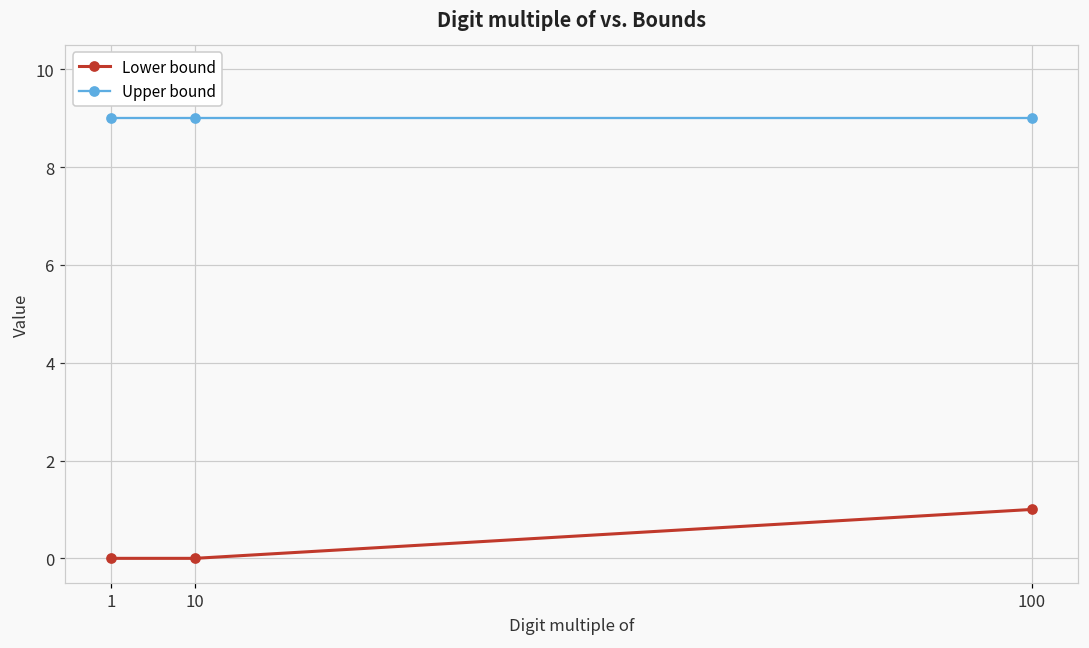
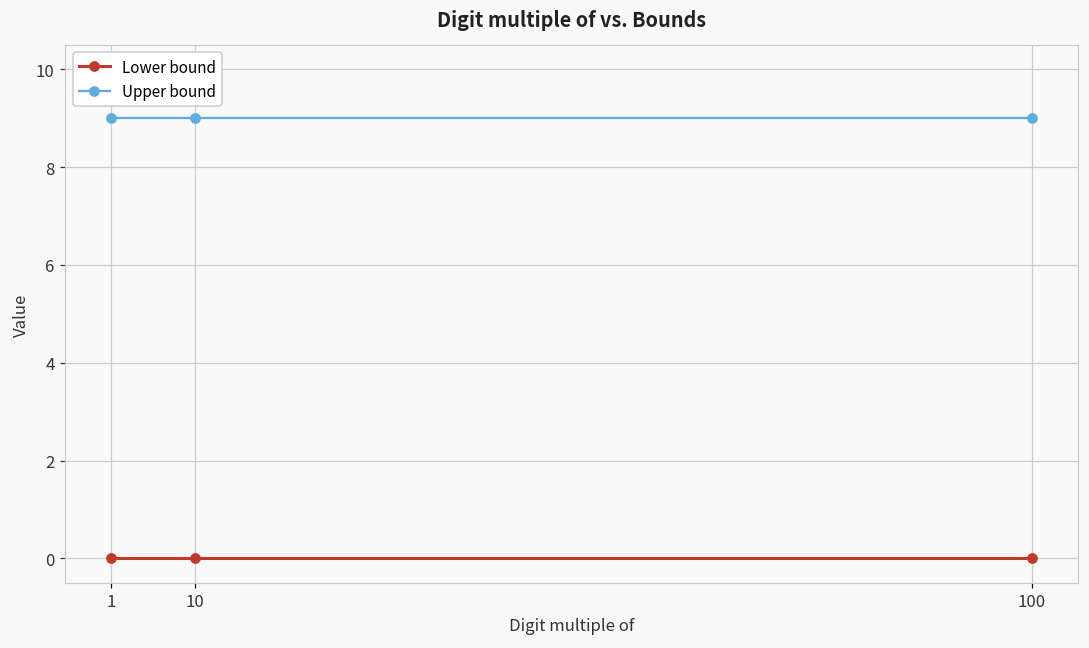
Lower bound, 100: 1 -> 0
